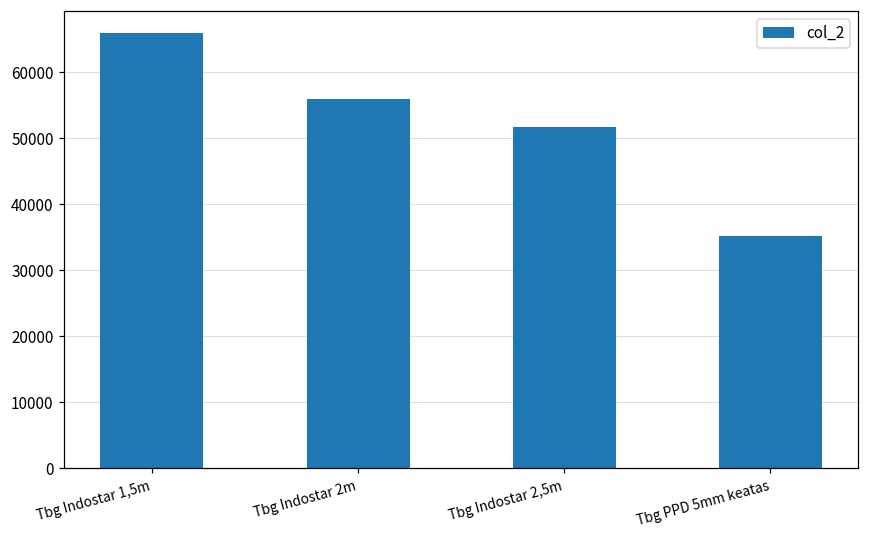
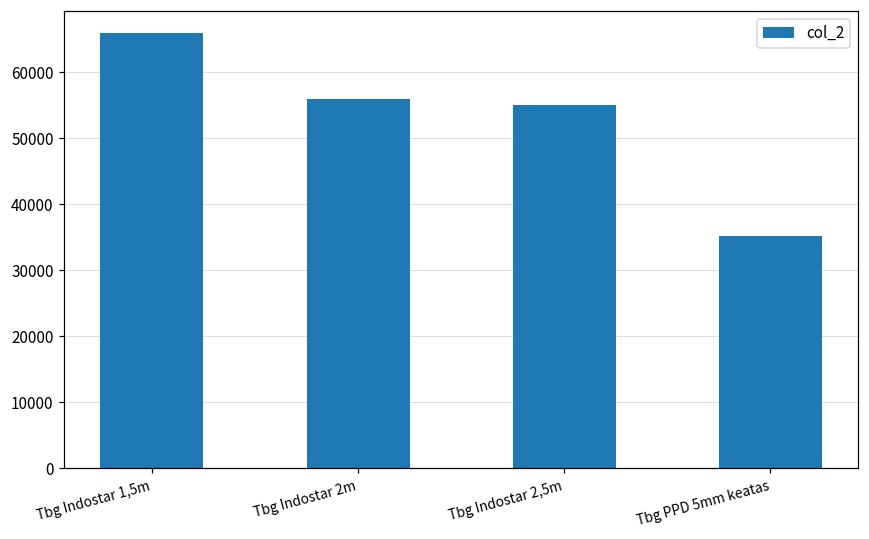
Tbg Indostar 2,5m: 52000 -> 55000
